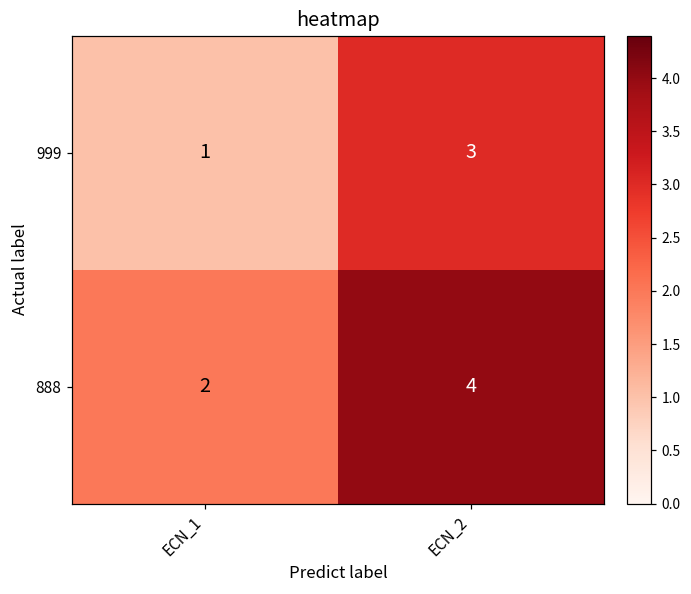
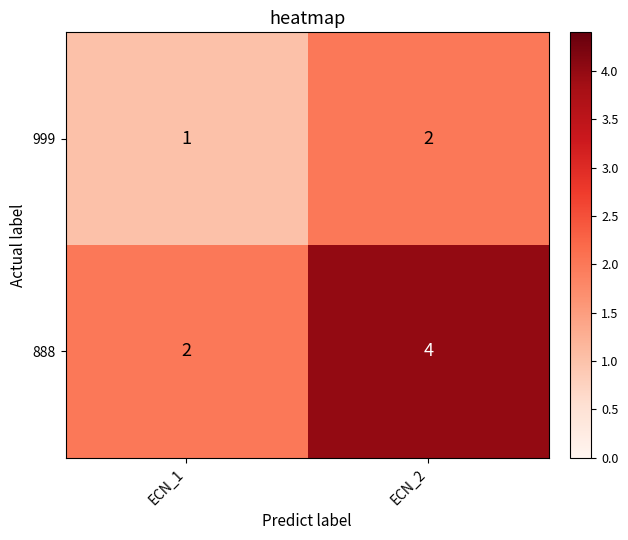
999, ECN_2: 3 -> 2
